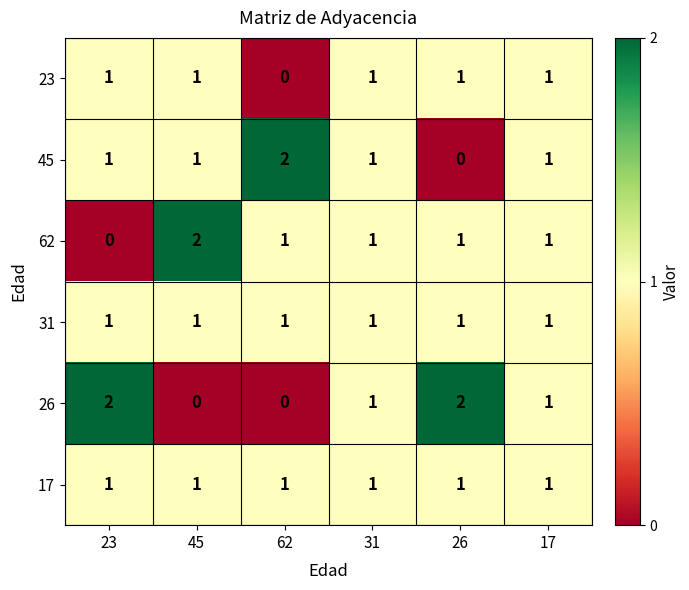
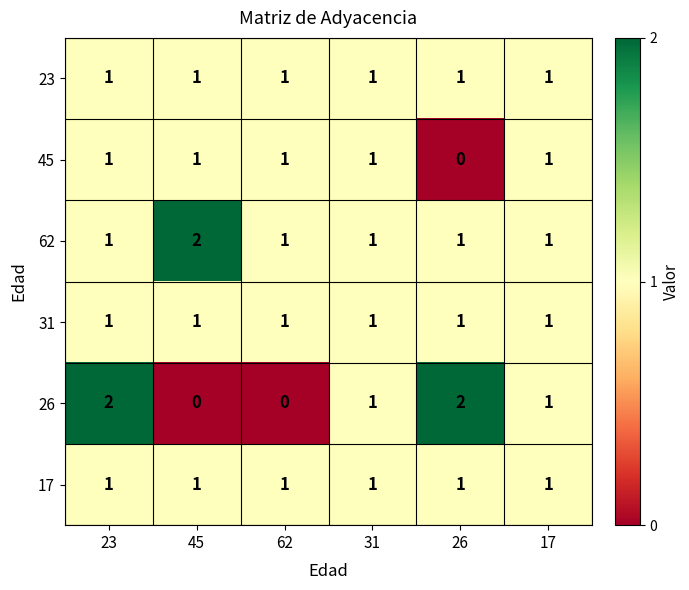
23, 62: 0 -> 1
45, 62: 2 -> 1
62, 23: 0 -> 1
